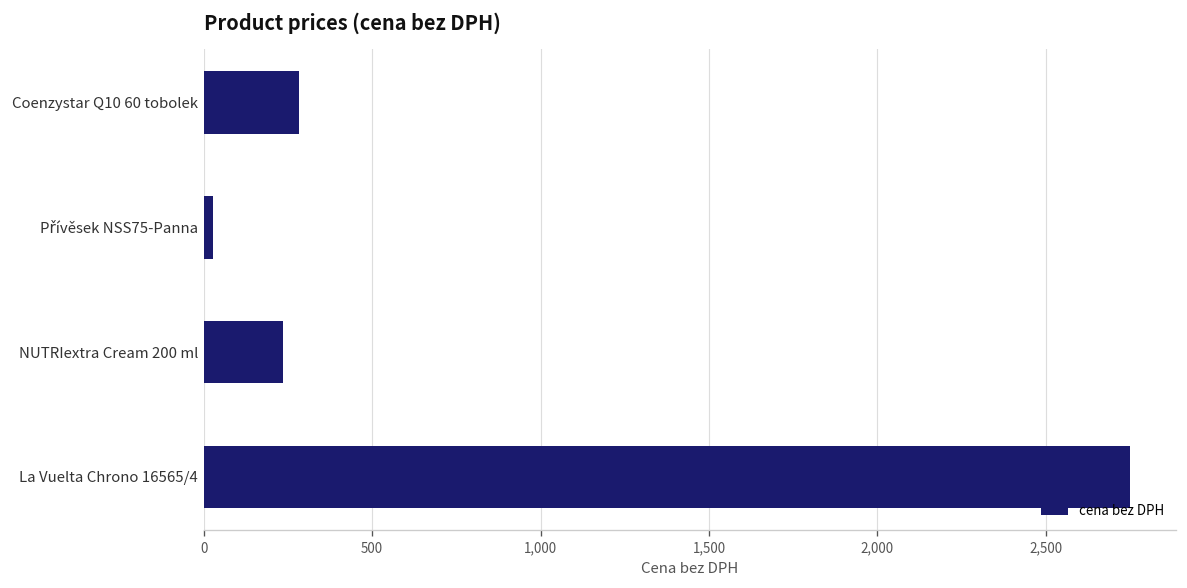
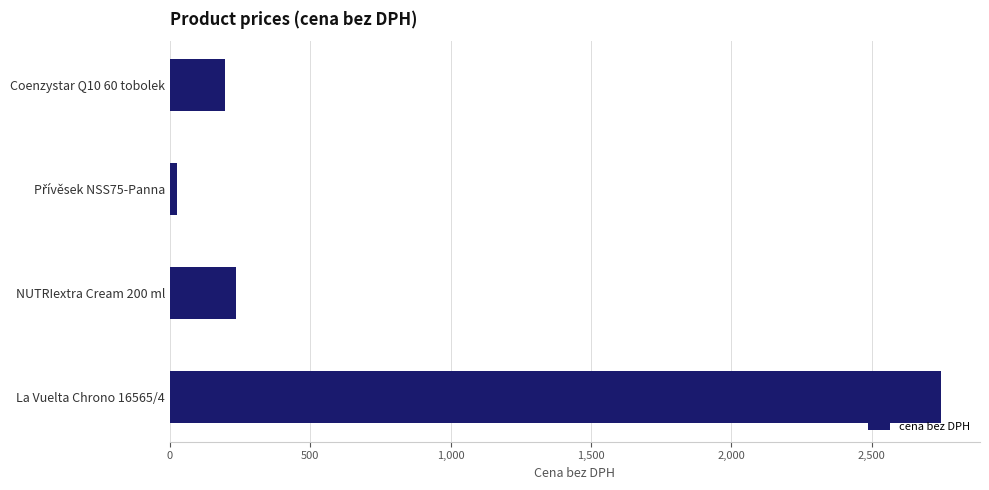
Coenzystar Q10 60 tobolek: 280 -> 200
